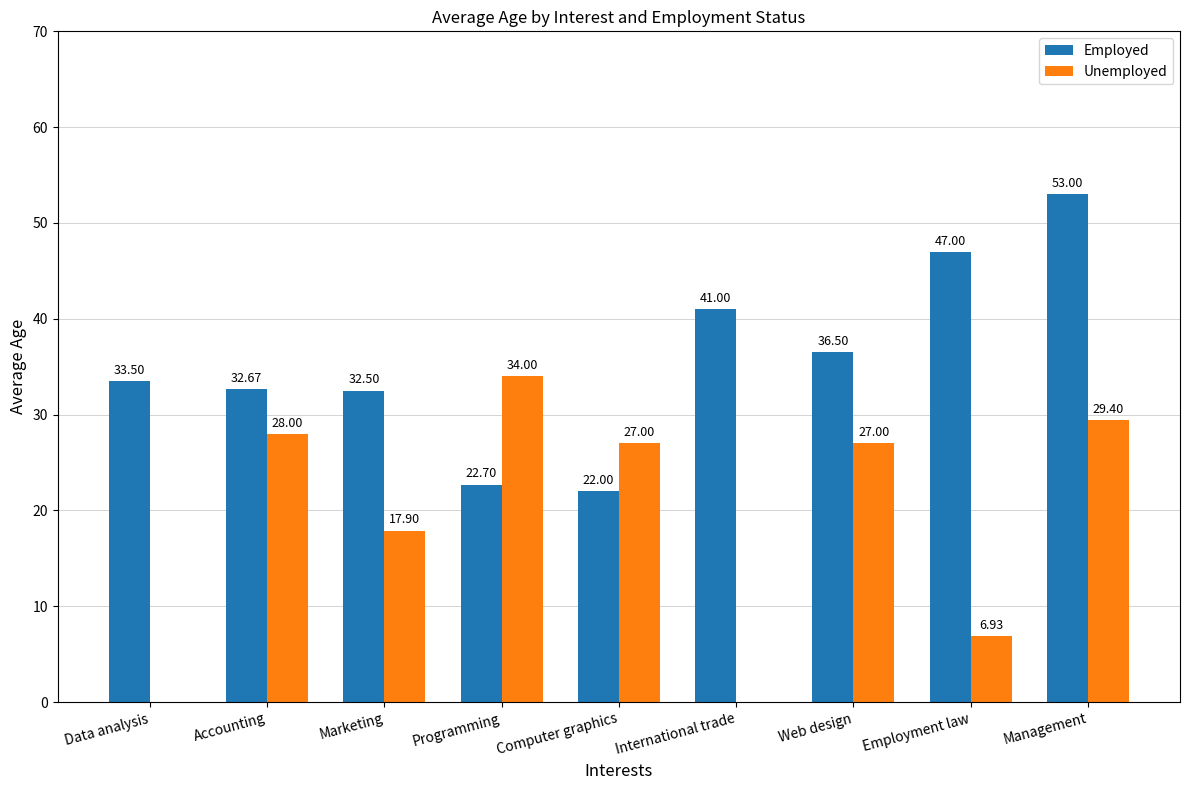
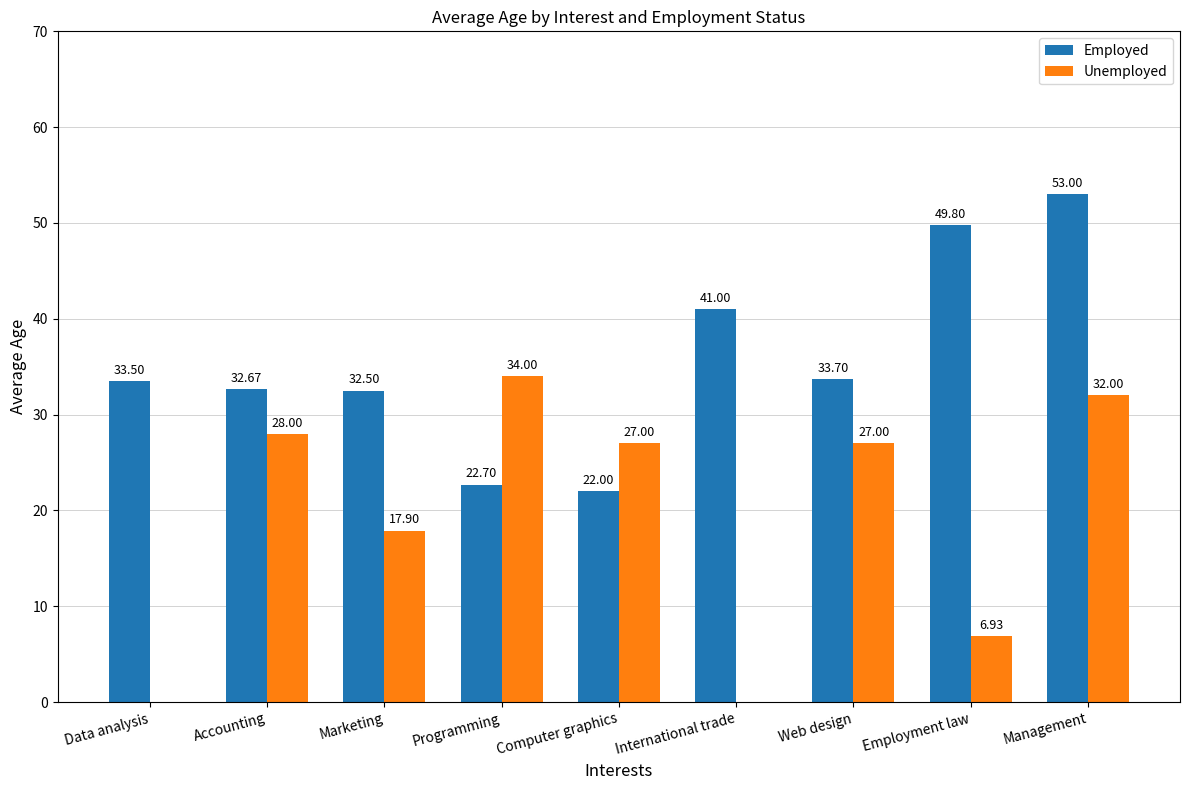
Employed, Web design: 36.50 -> 33.70
Employed, Employment law: 47.00 -> 49.80
Unemployed, Management: 29.40 -> 32.00
